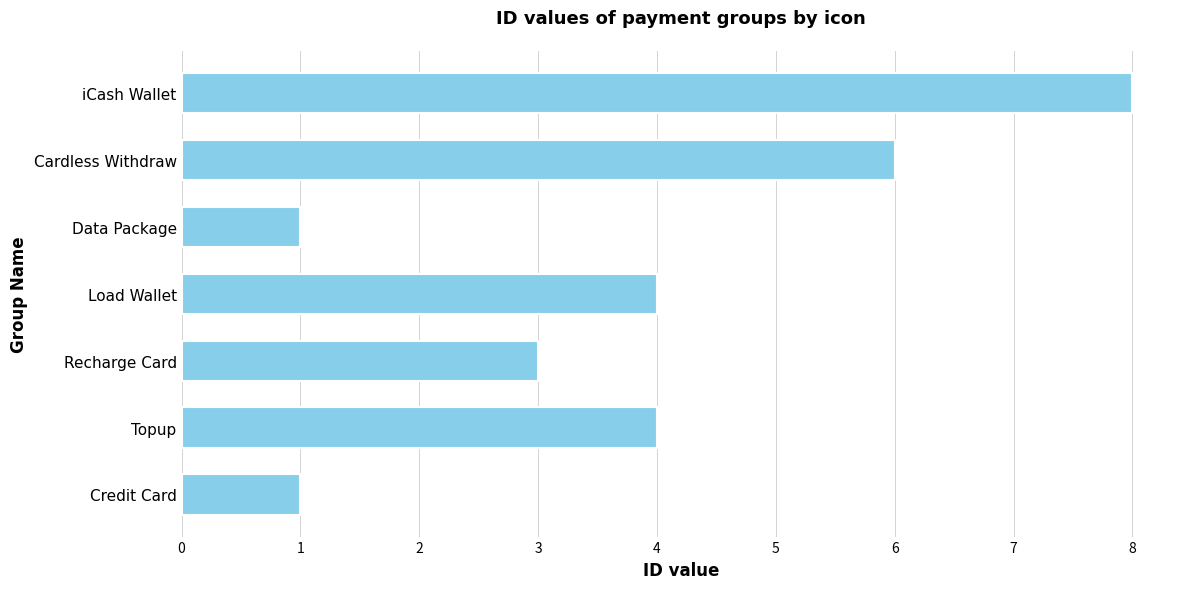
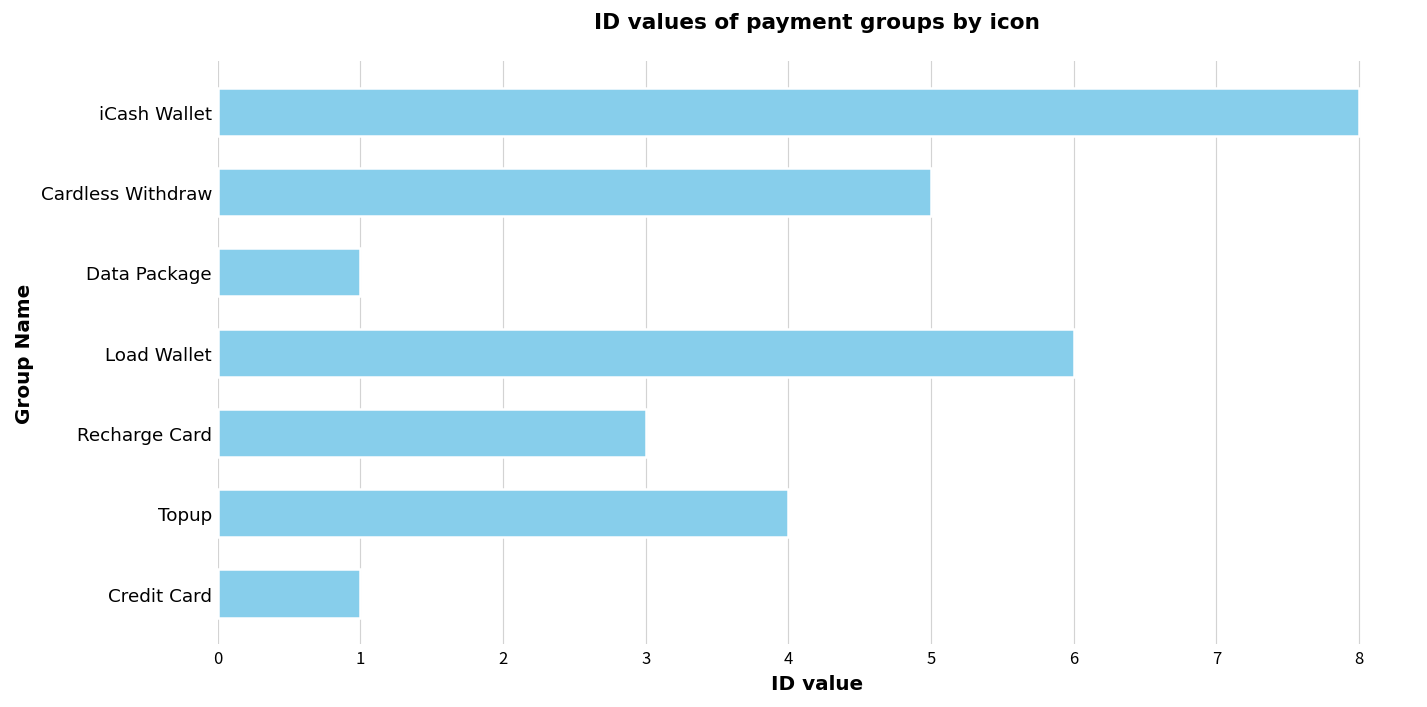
Cardless Withdraw: 6 -> 5
Load Wallet: 4 -> 6
